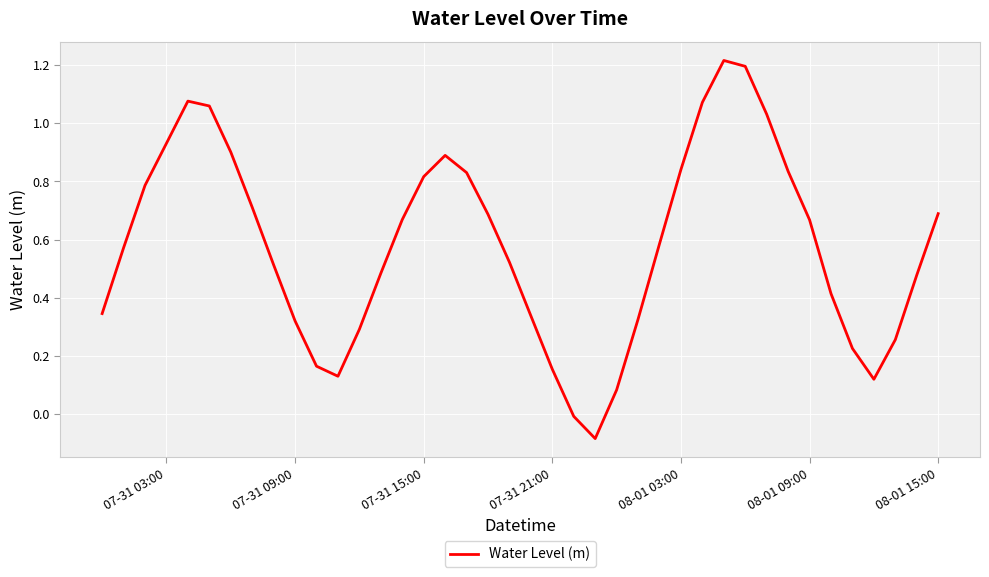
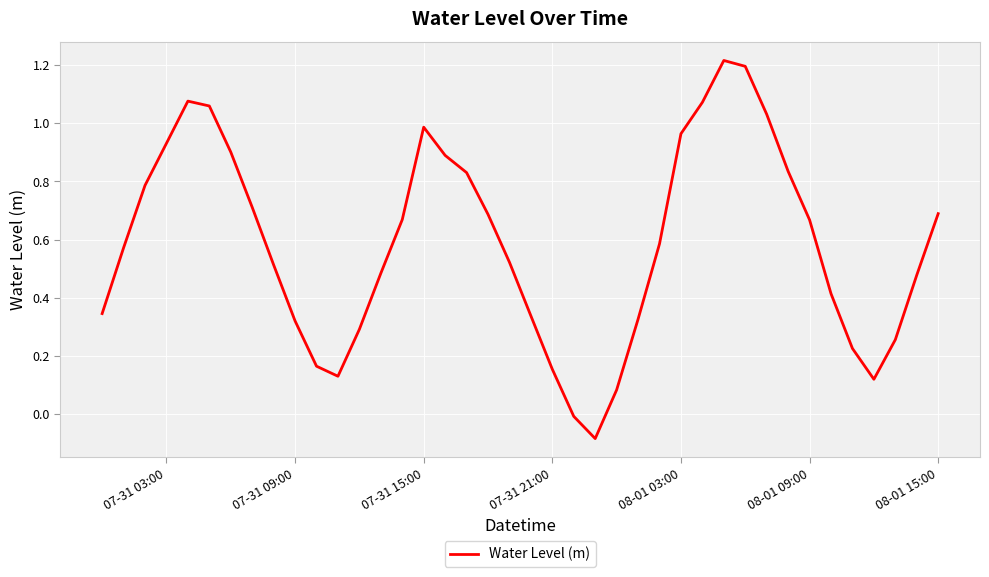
07-31 15:00: 0.82 -> 0.99
08-01 03:00: 0.84 -> 0.96
